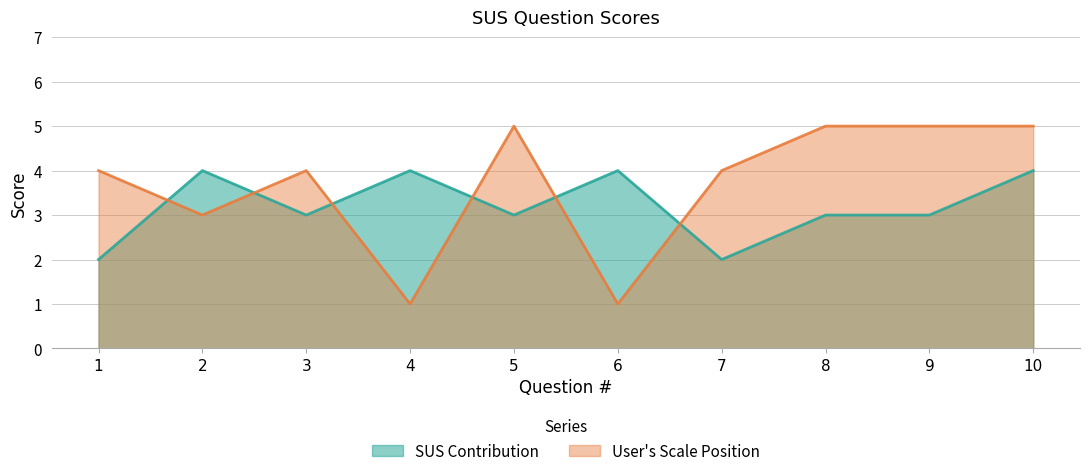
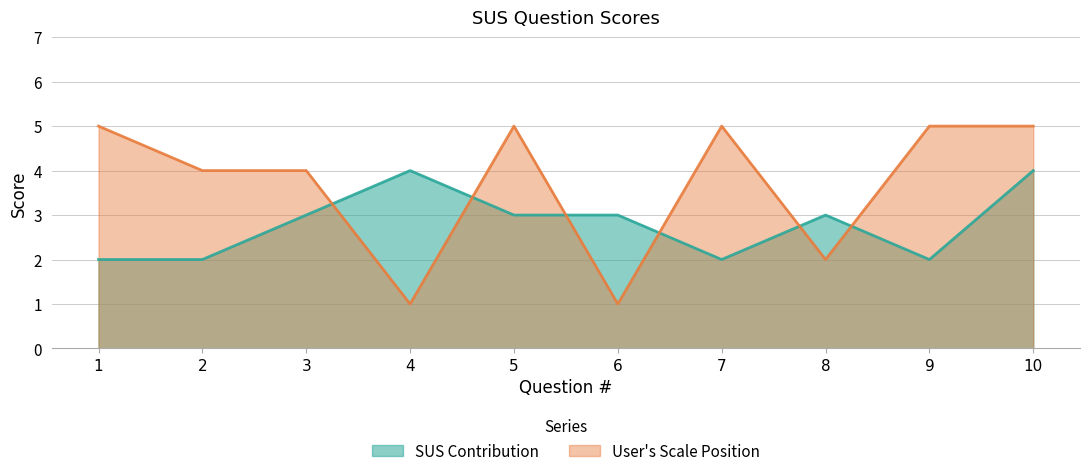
User's Scale Position, 1: 4 -> 5
SUS Contribution, 2: 4 -> 2
User's Scale Position, 2: 3 -> 4
SUS Contribution, 6: 4 -> 3
User's Scale Position, 7: 4 -> 5
User's Scale Position, 8: 5 -> 2
SUS Contribution, 9: 3 -> 2
